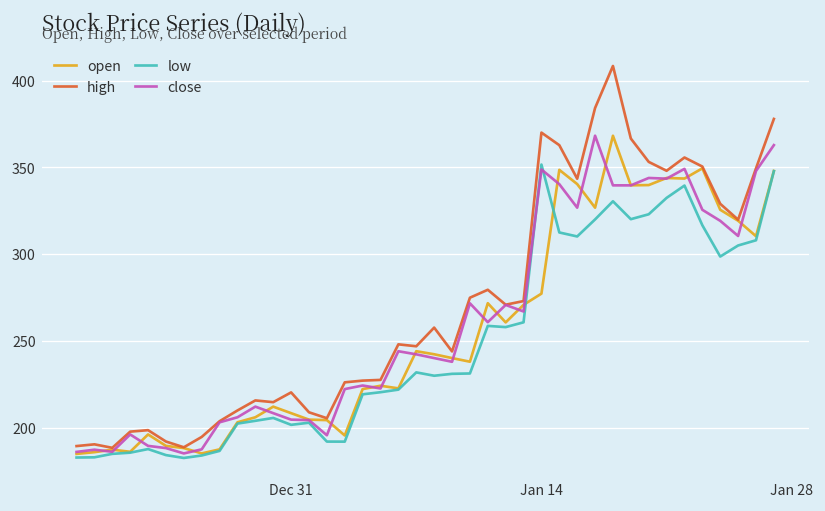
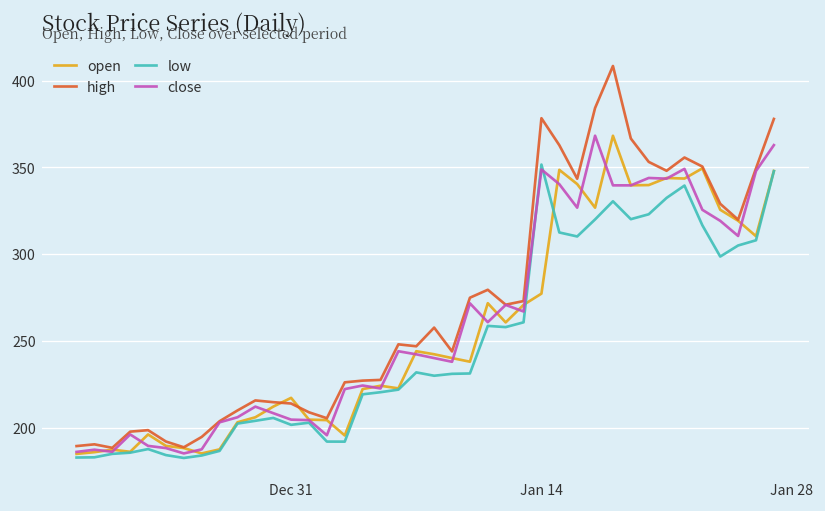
open, Dec 31: 208 -> 217
high, Dec 31: 220 -> 214
high, Jan 14: 370 -> 378
